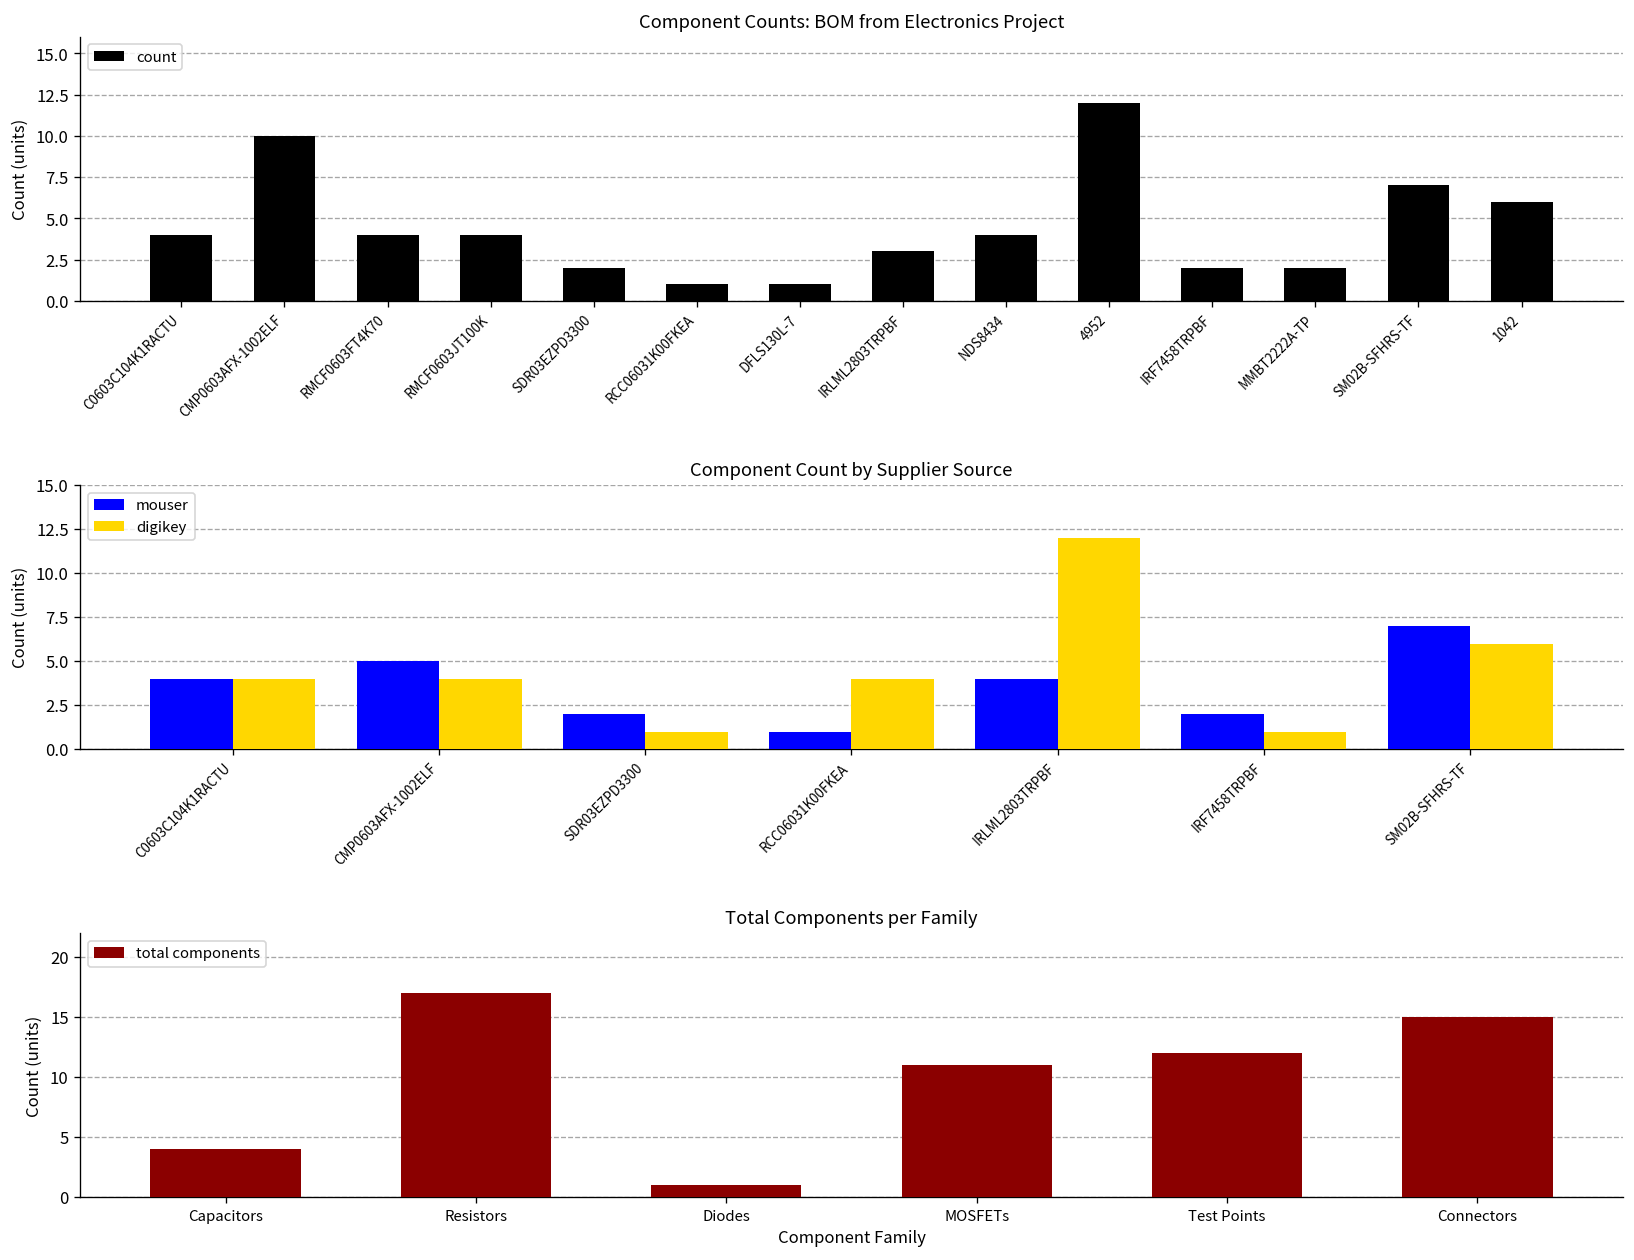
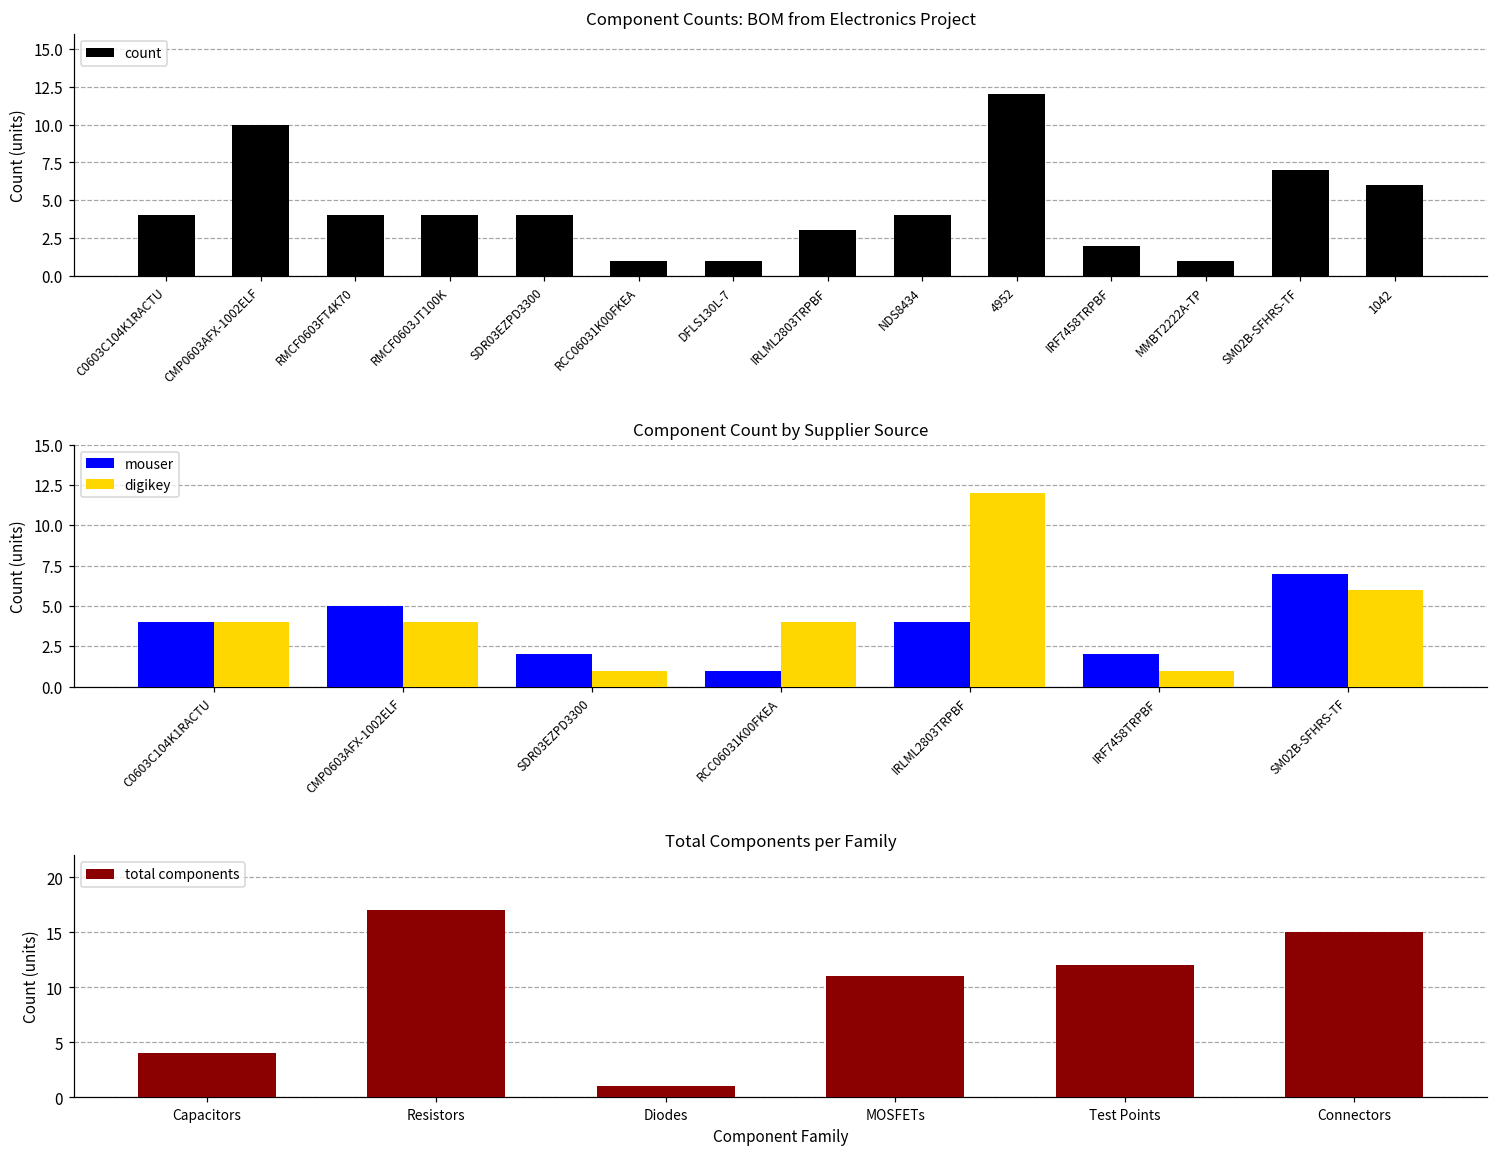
Component Counts: BOM from Electronics Project, SDR03EZPD3300: 2 -> 4
Component Counts: BOM from Electronics Project, MMBT2222A-TP: 2 -> 1
